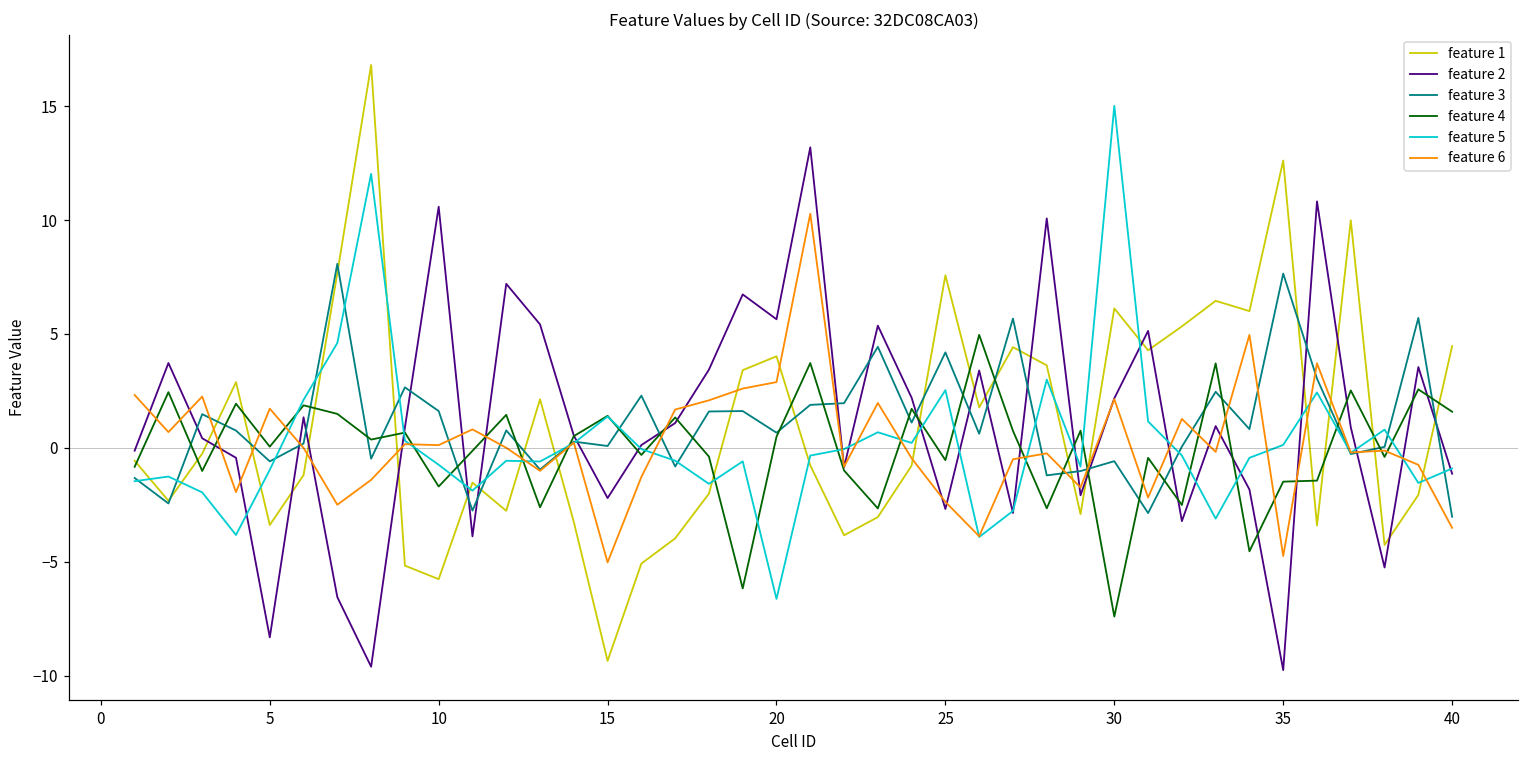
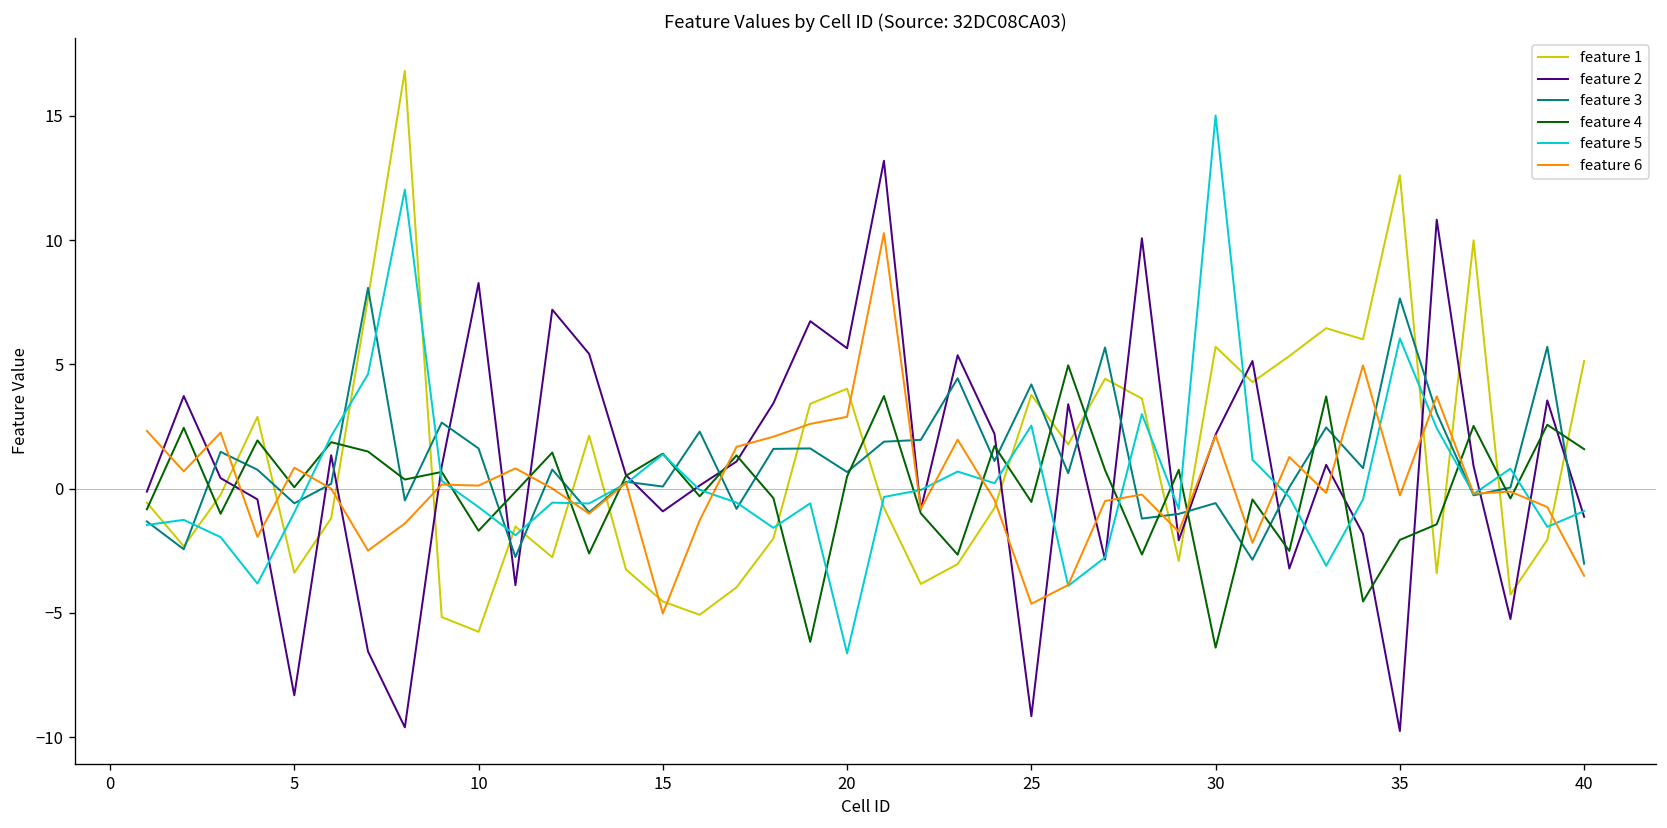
feature 6, 5: 1.7 -> 0.8
feature 2, 10: 10.6 -> 8.3
feature 1, 15: -9.3 -> -4.5
feature 2, 15: -2.2 -> -0.9
feature 1, 25: 7.6 -> 3.8
feature 2, 25: -2.7 -> -9.2
feature 6, 25: -2.4 -> -4.6
feature 1, 30: 6.1 -> 5.7
feature 4, 30: -7.4 -> -6.4
feature 4, 35: -1.5 -> -2.1
feature 5, 35: 0.1 -> 6.0
feature 6, 35: -4.7 -> -0.3
feature 1, 40: 4.5 -> 5.1
